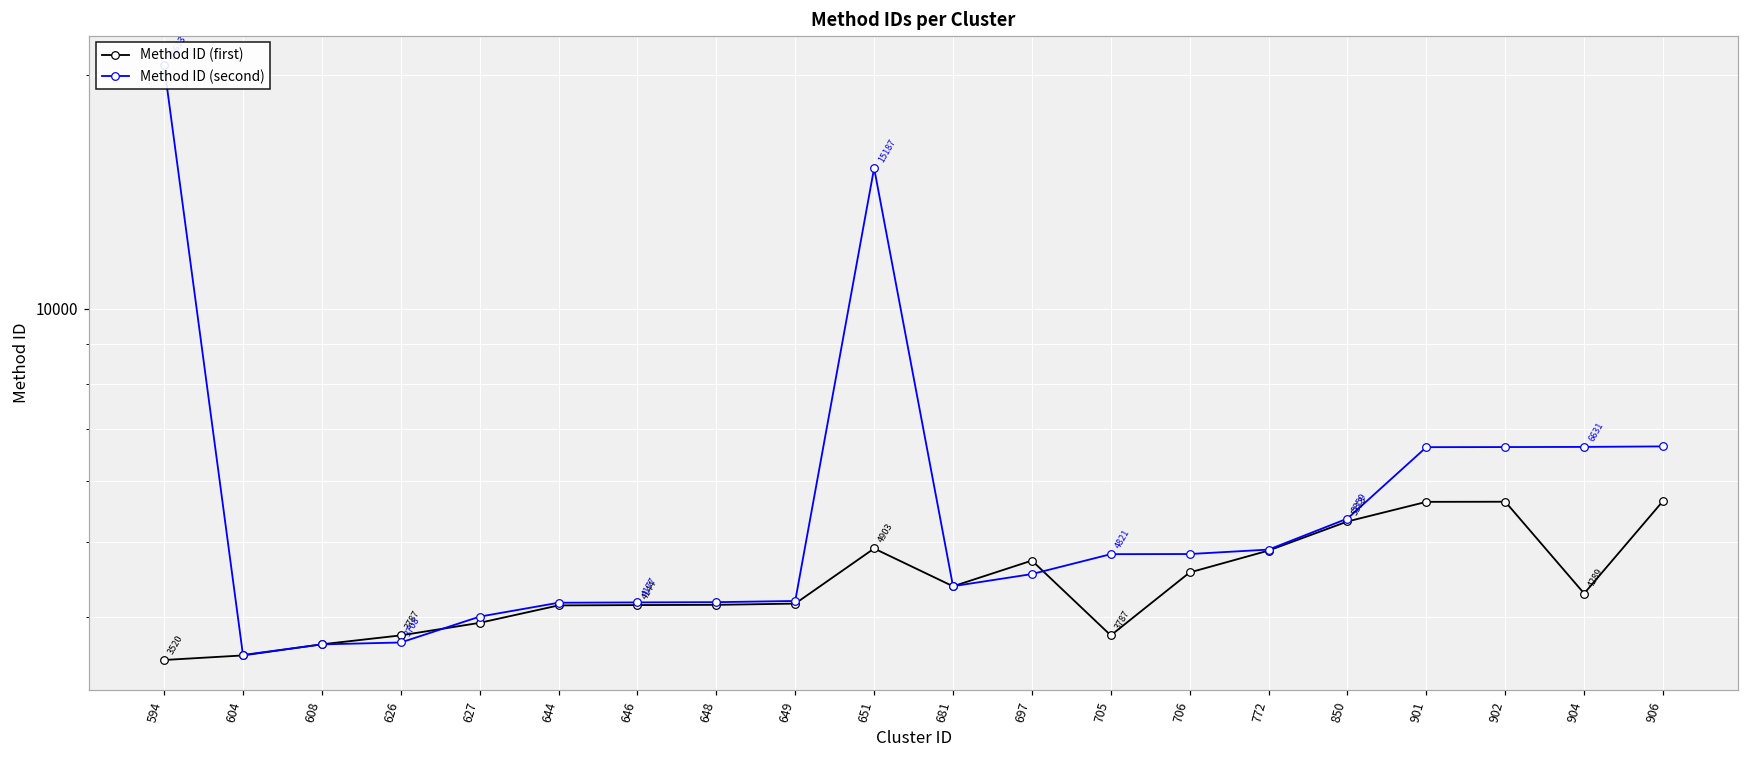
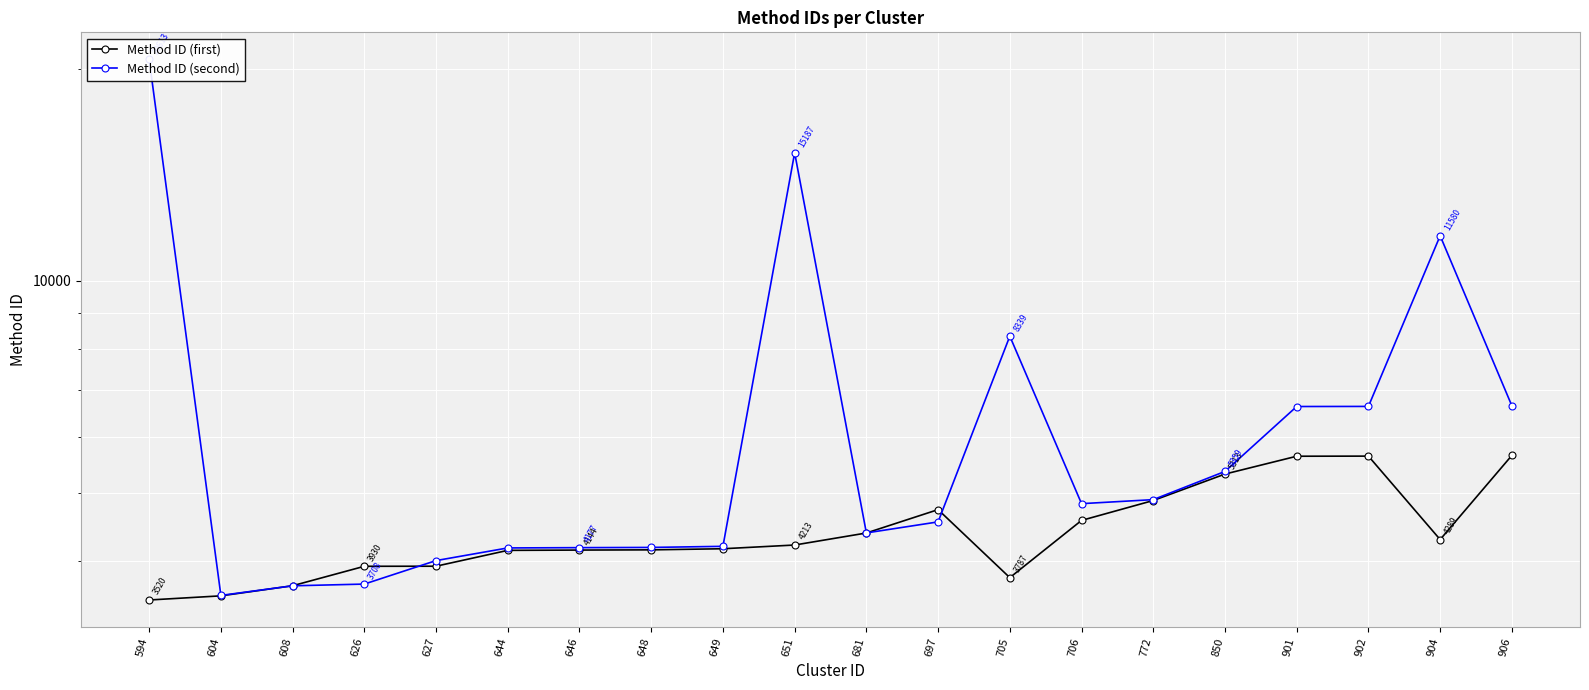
Method ID (first), 626: 3787 -> 3930
Method ID (first), 651: 4903 -> 4213
Method ID (second), 705: 4821 -> 8339
Method ID (second), 904: 6631 -> 11580
